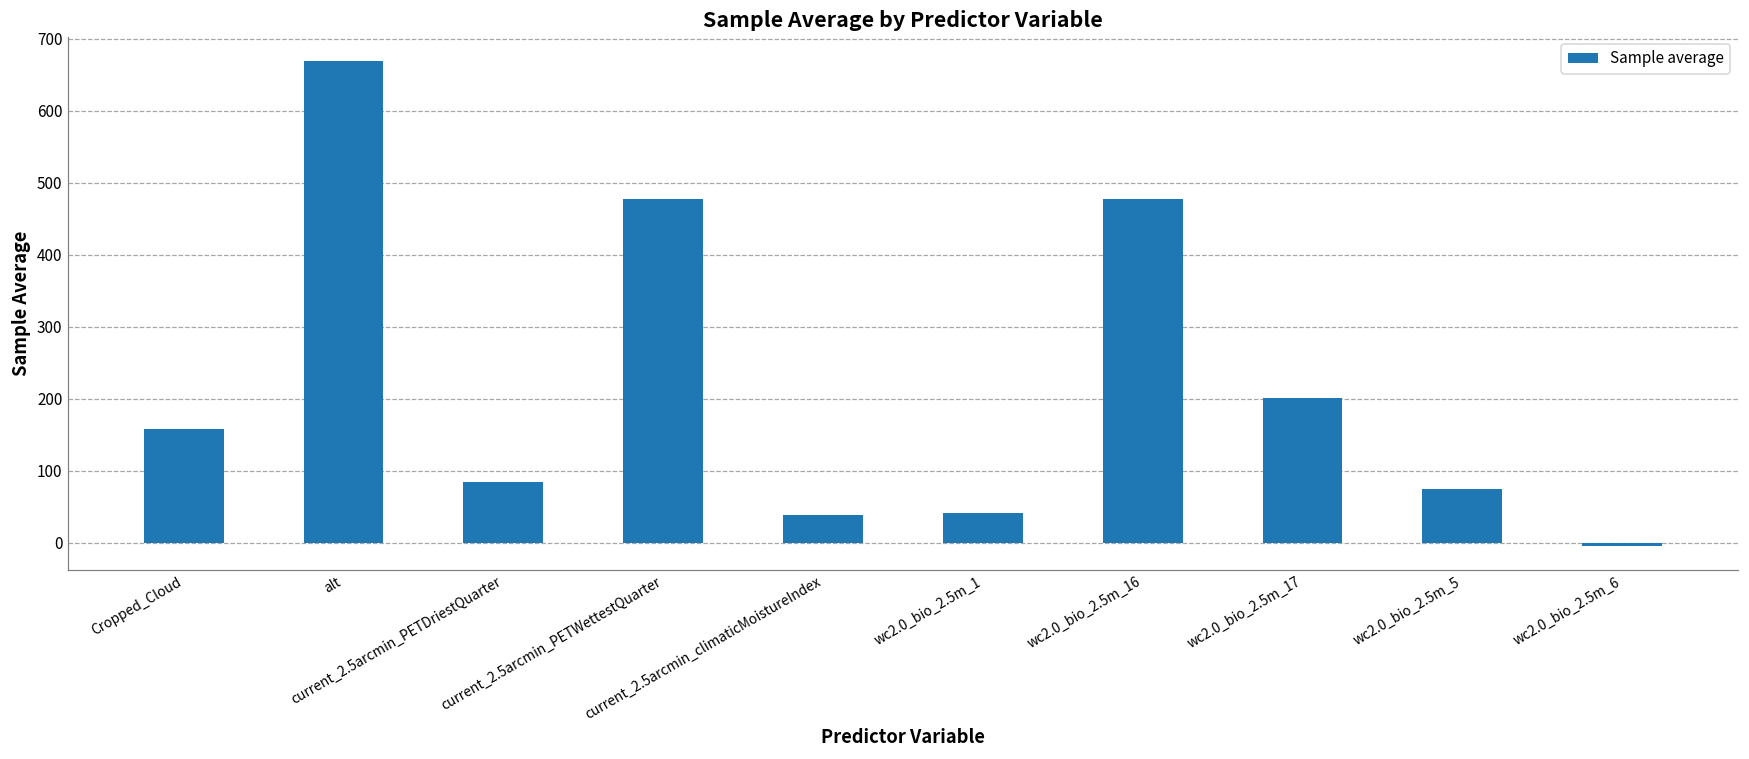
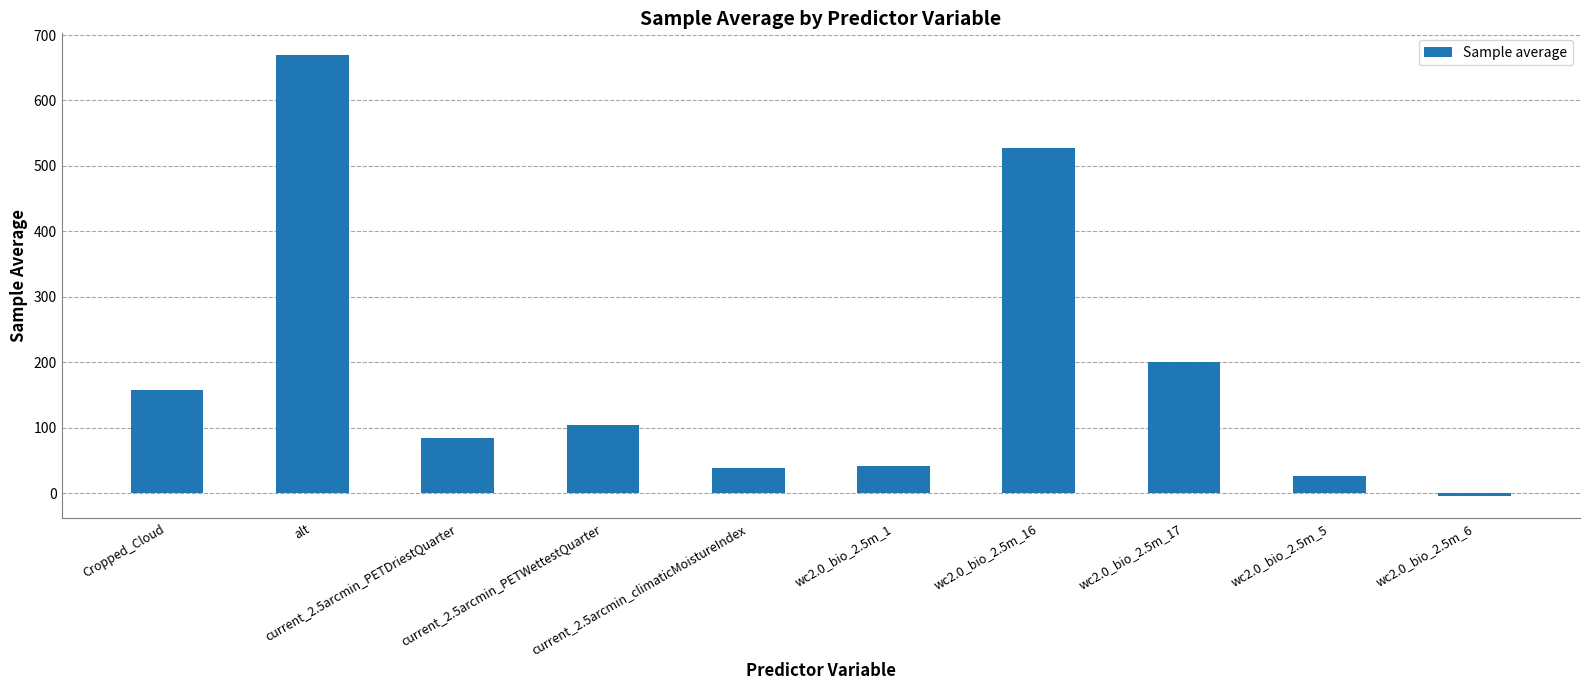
current_2.5arcmin_PETWettestQuarter: 480 -> 100
wc2.0_bio_2.5m_16: 480 -> 530
wc2.0_bio_2.5m_5: 70 -> 30
